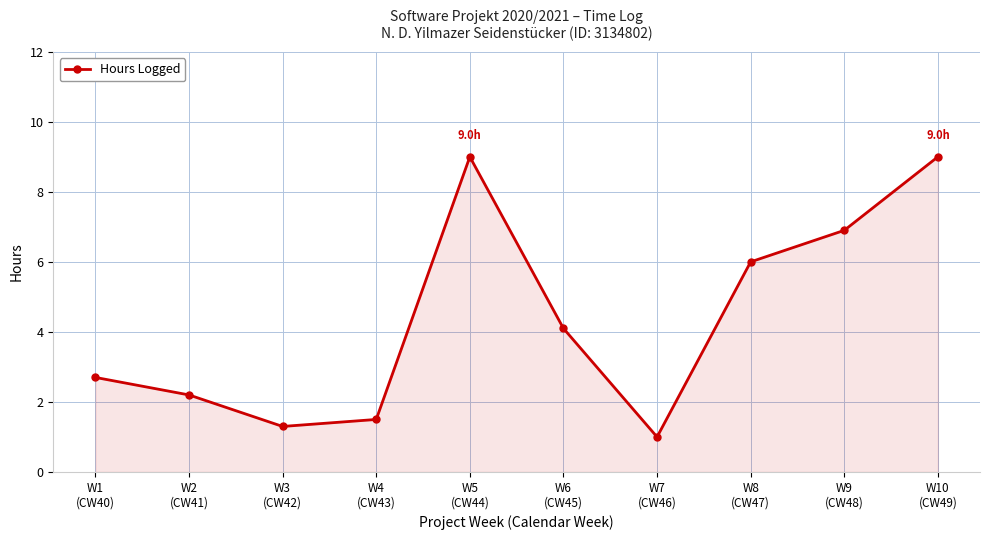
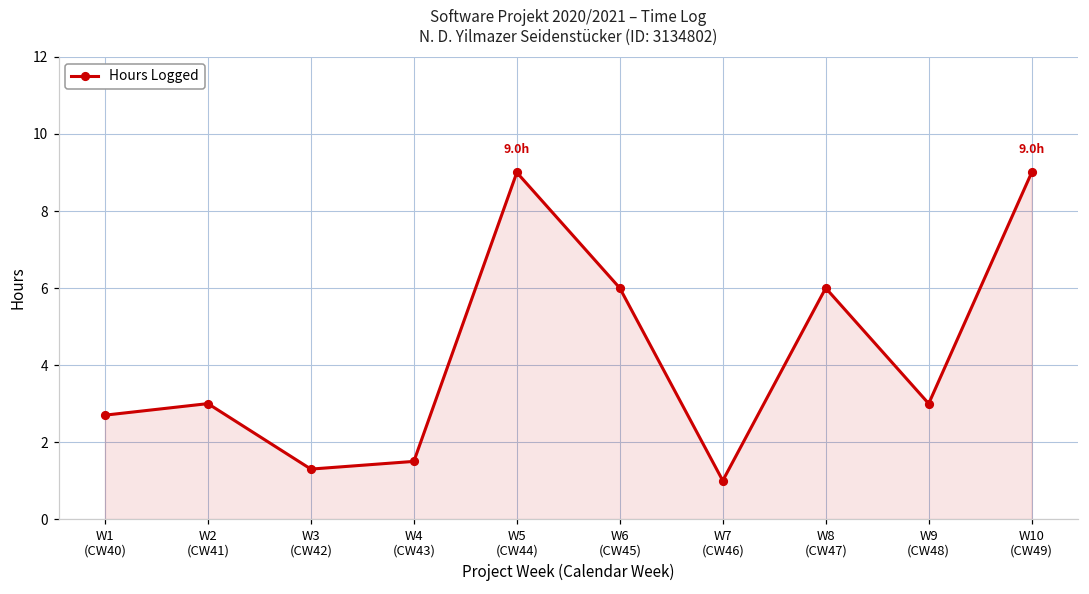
W2 (CW41): 2.2 -> 3.0
W6 (CW45): 4.1 -> 6.0
W9 (CW48): 6.9 -> 3.0
